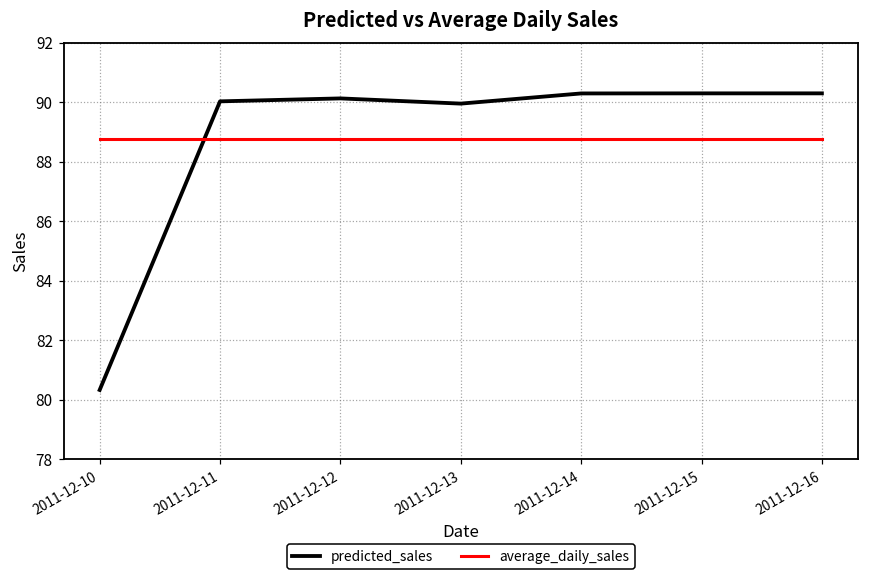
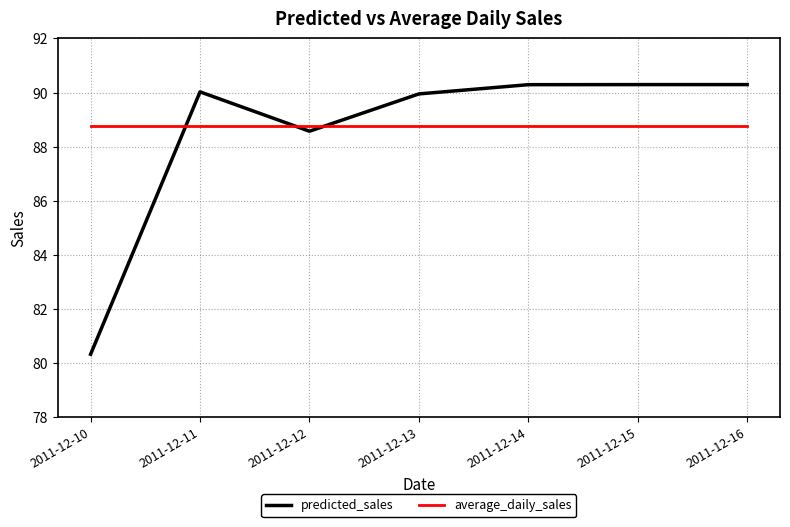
predicted_sales, 2011-12-12: 90.1 -> 88.6
